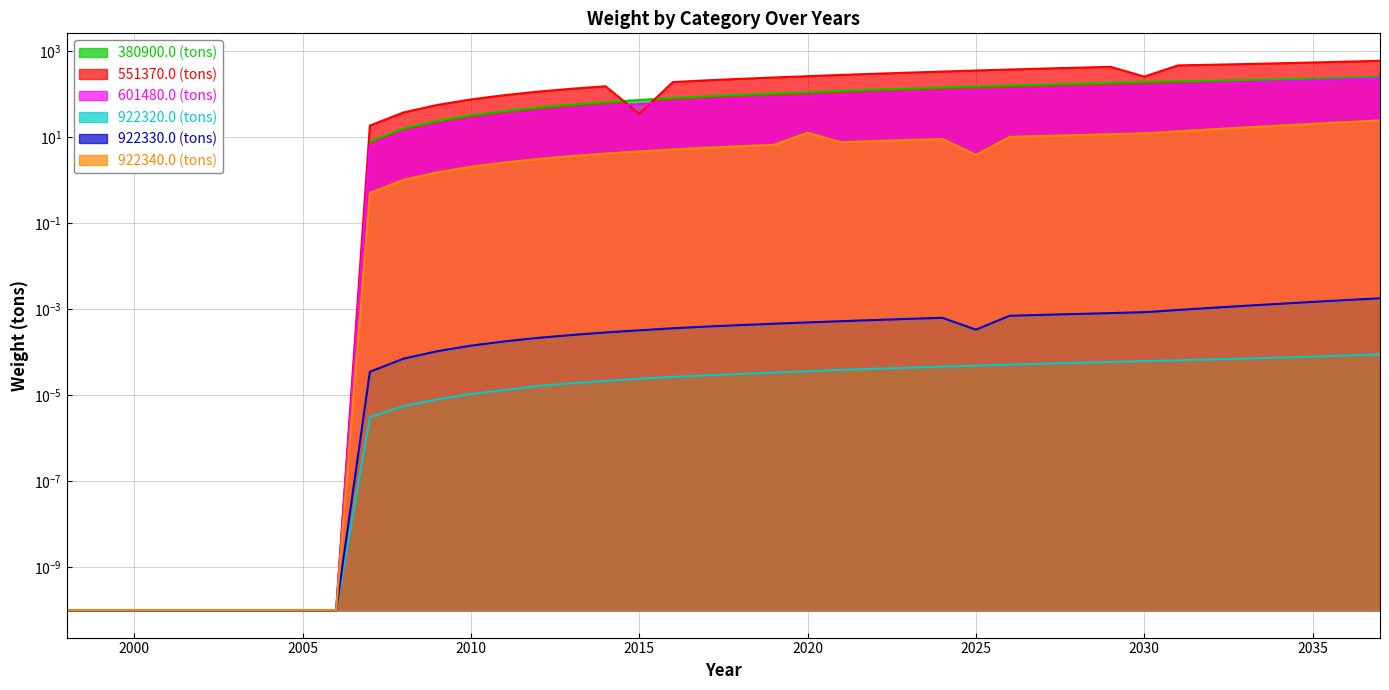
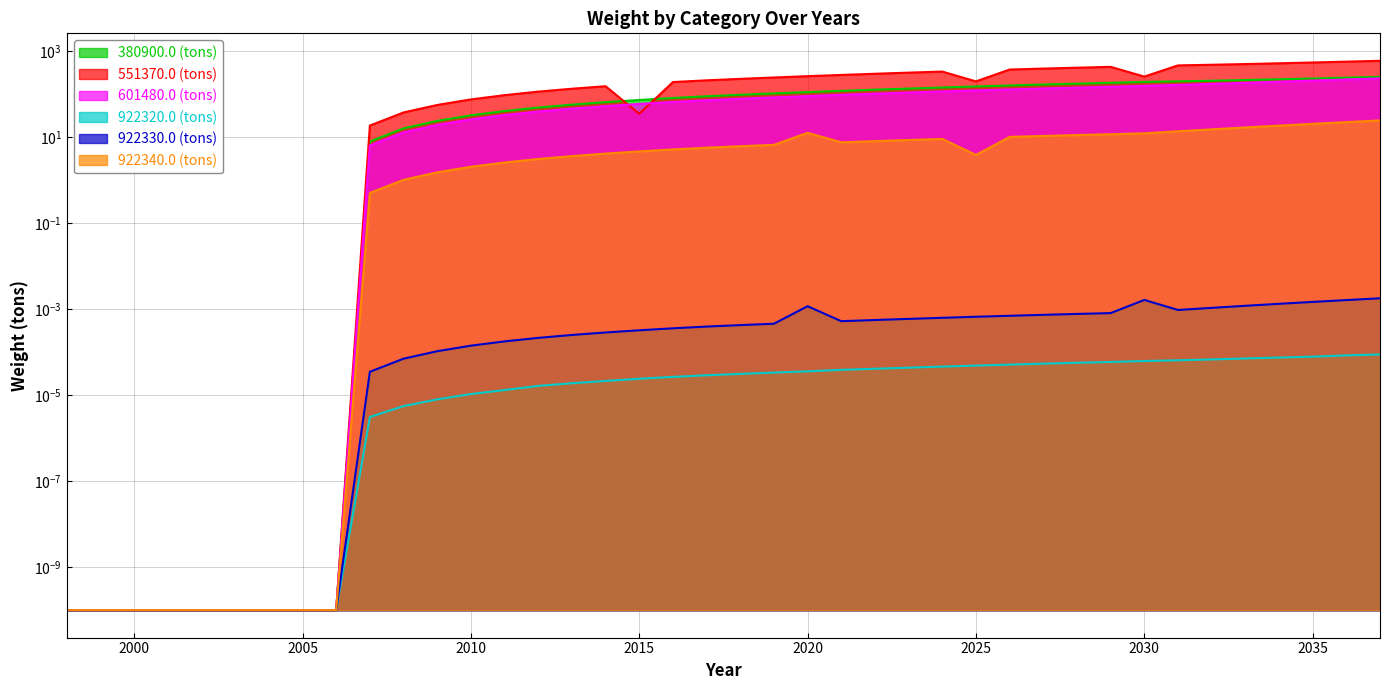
922330.0 (tons), 2020: 0.0005 -> 0.0012
551370.0 (tons), 2025: 400 -> 200
922330.0 (tons), 2025: 0.0003 -> 0.0007
922330.0 (tons), 2030: 0.0009 -> 0.0016
